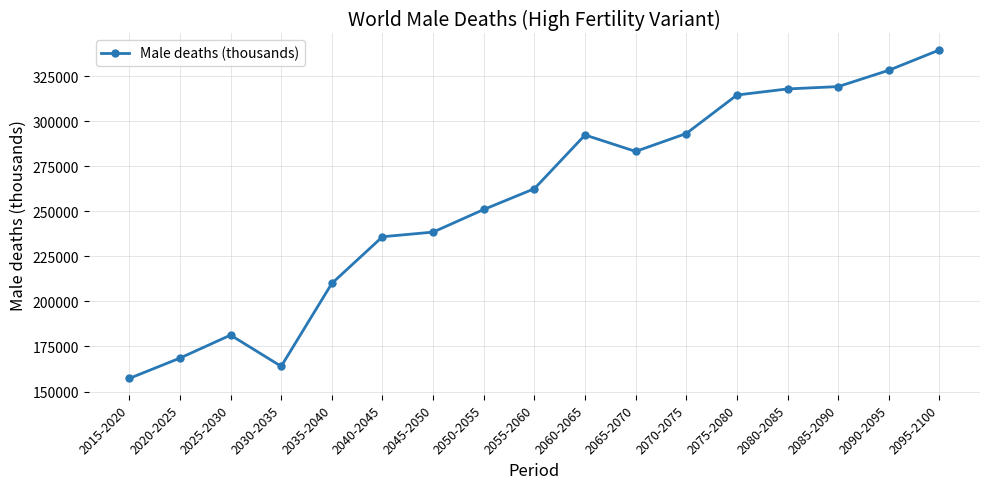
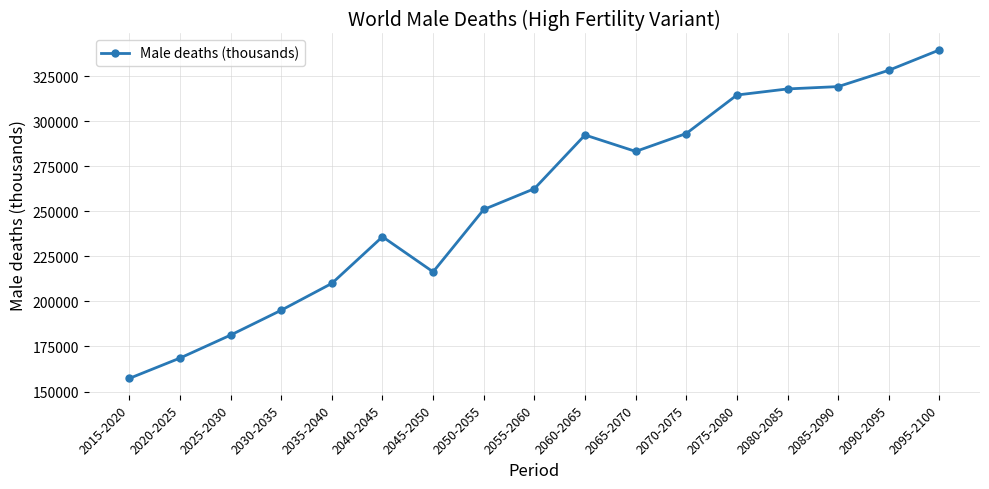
2030-2035: 164000 -> 195000
2045-2050: 239000 -> 216000
